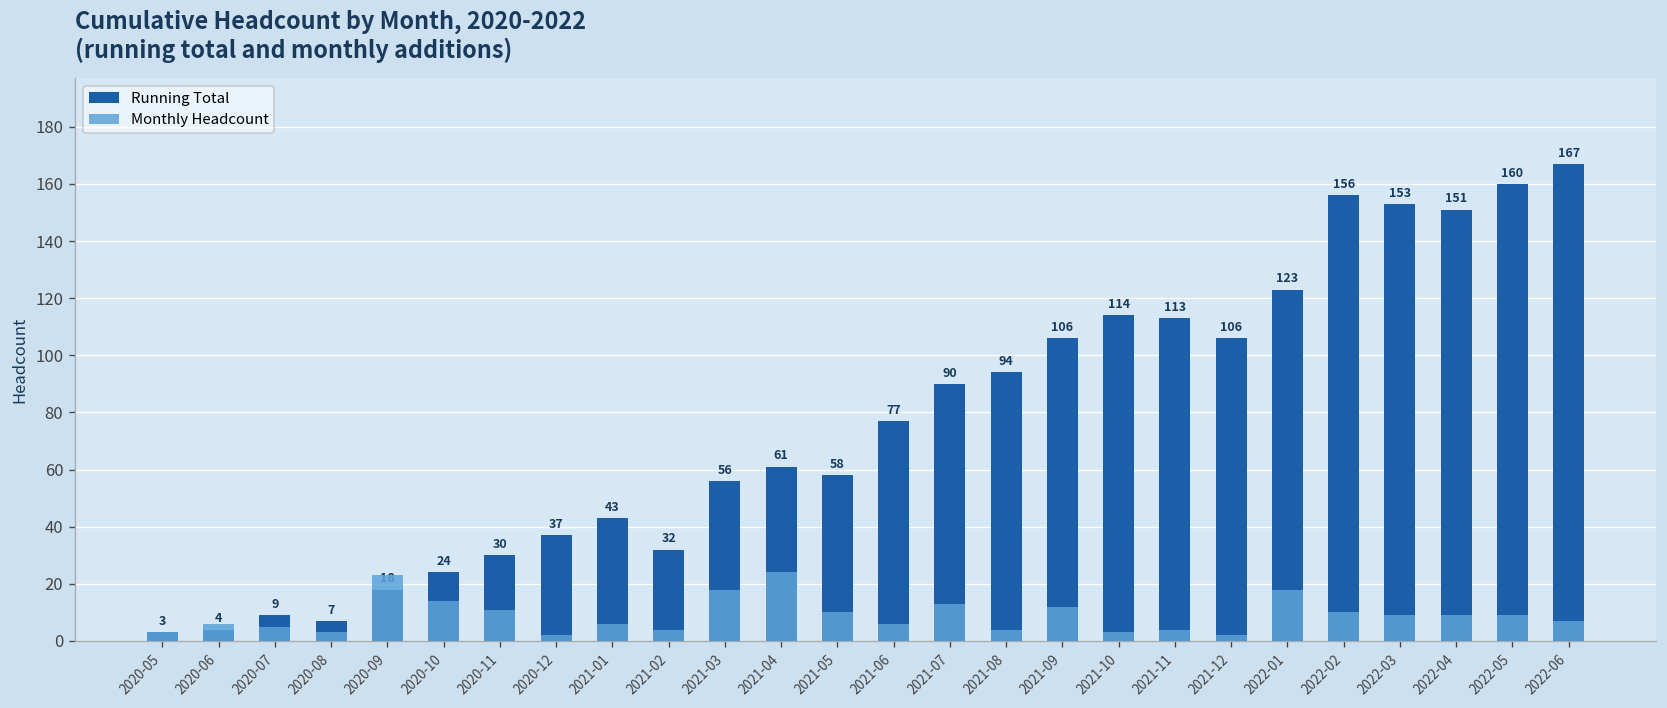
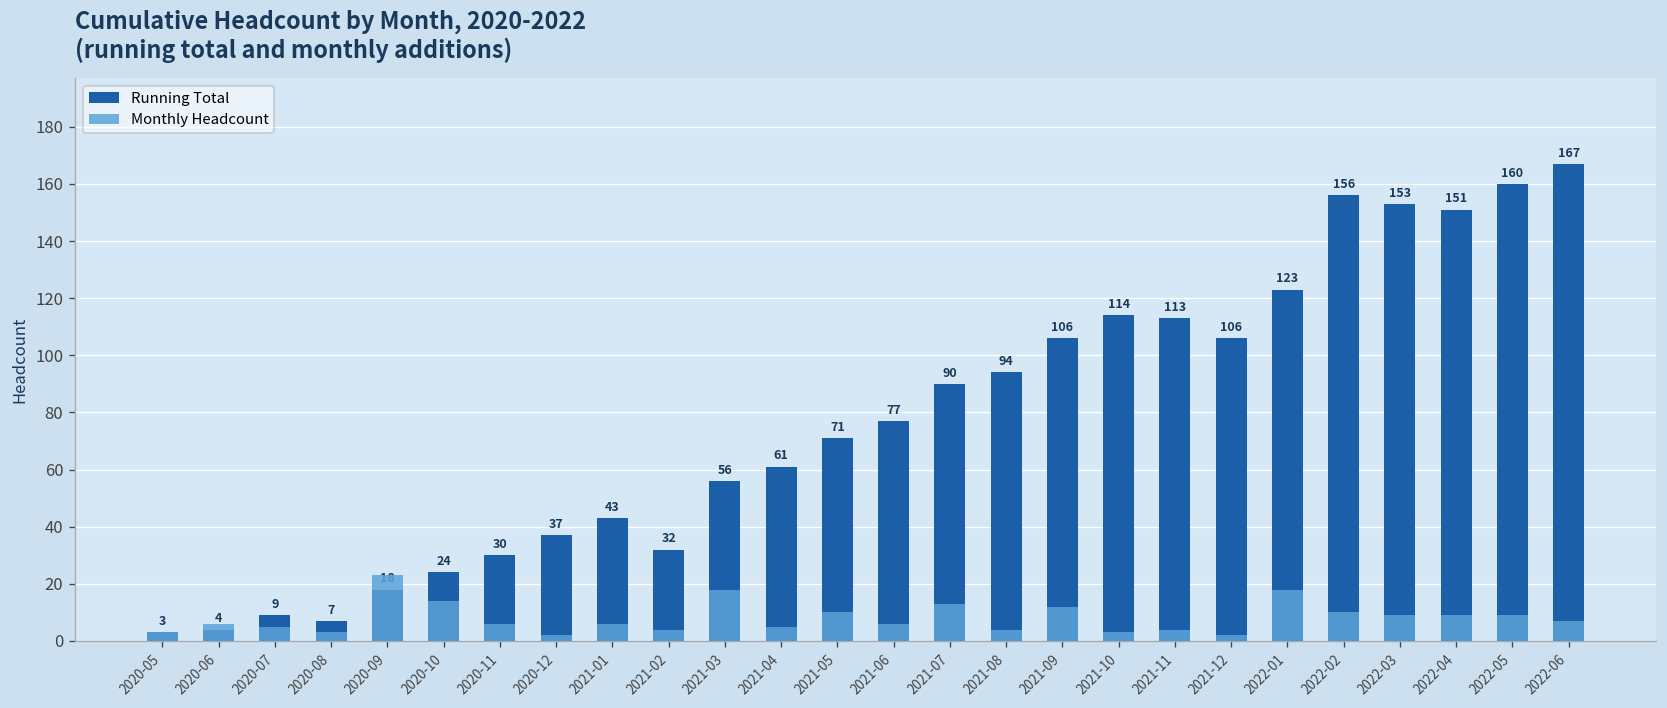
Monthly Headcount, 2020-11: 11 -> 6
Monthly Headcount, 2021-04: 24 -> 5
Running Total, 2021-05: 58 -> 71
